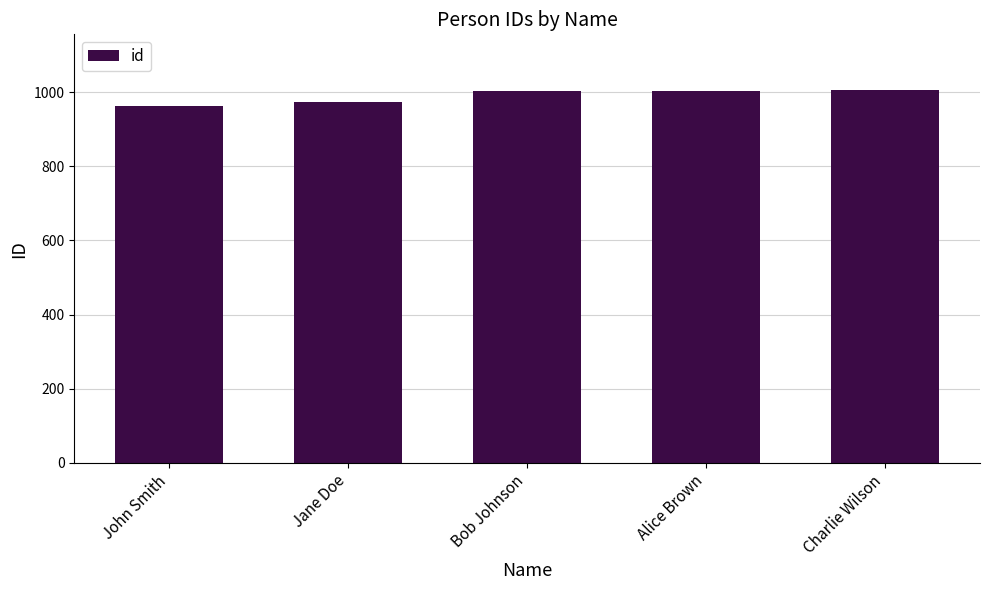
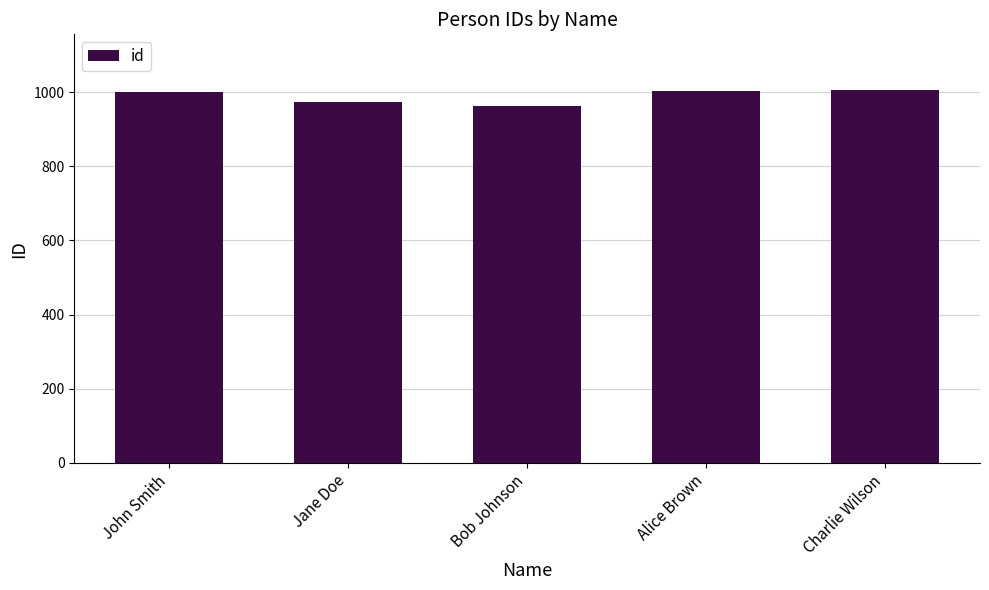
John Smith: 960 -> 1000
Bob Johnson: 1000 -> 960
